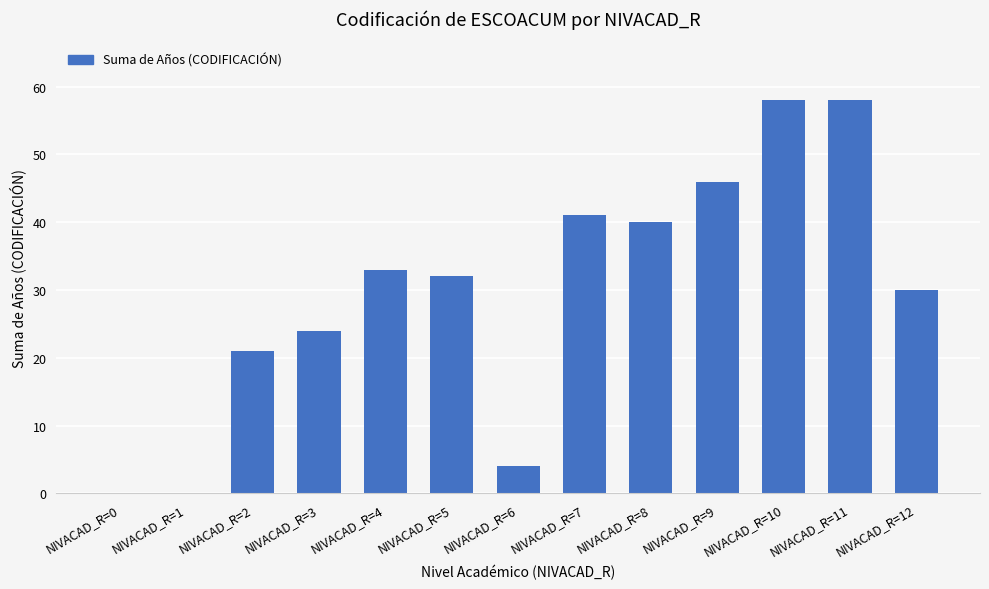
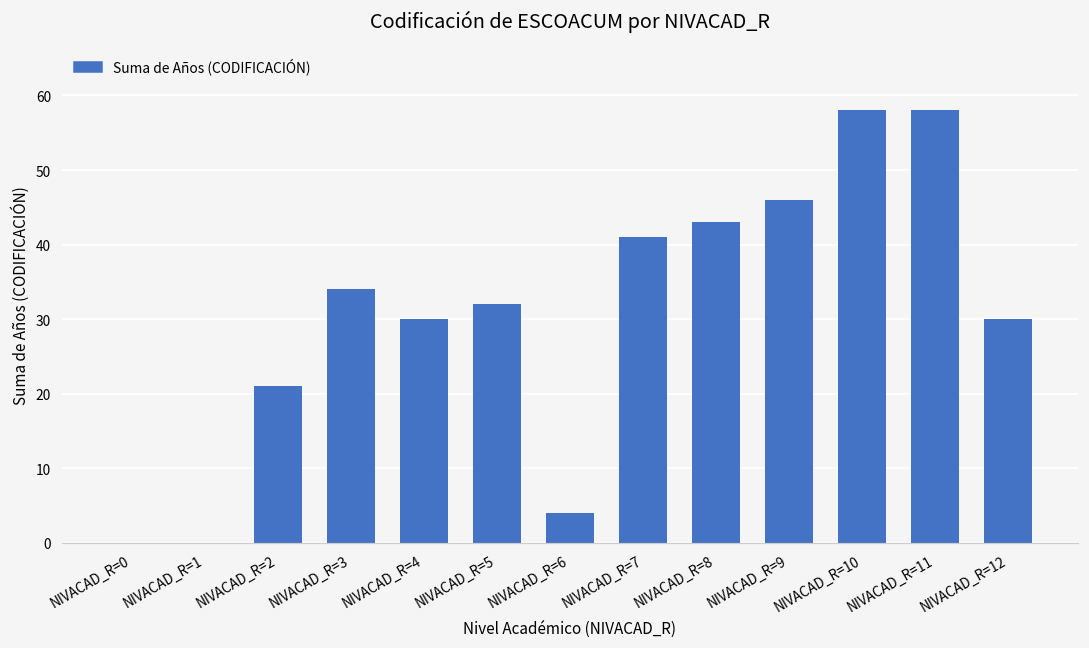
NIVACAD_R=3: 24 -> 34
NIVACAD_R=4: 33 -> 30
NIVACAD_R=8: 40 -> 43
